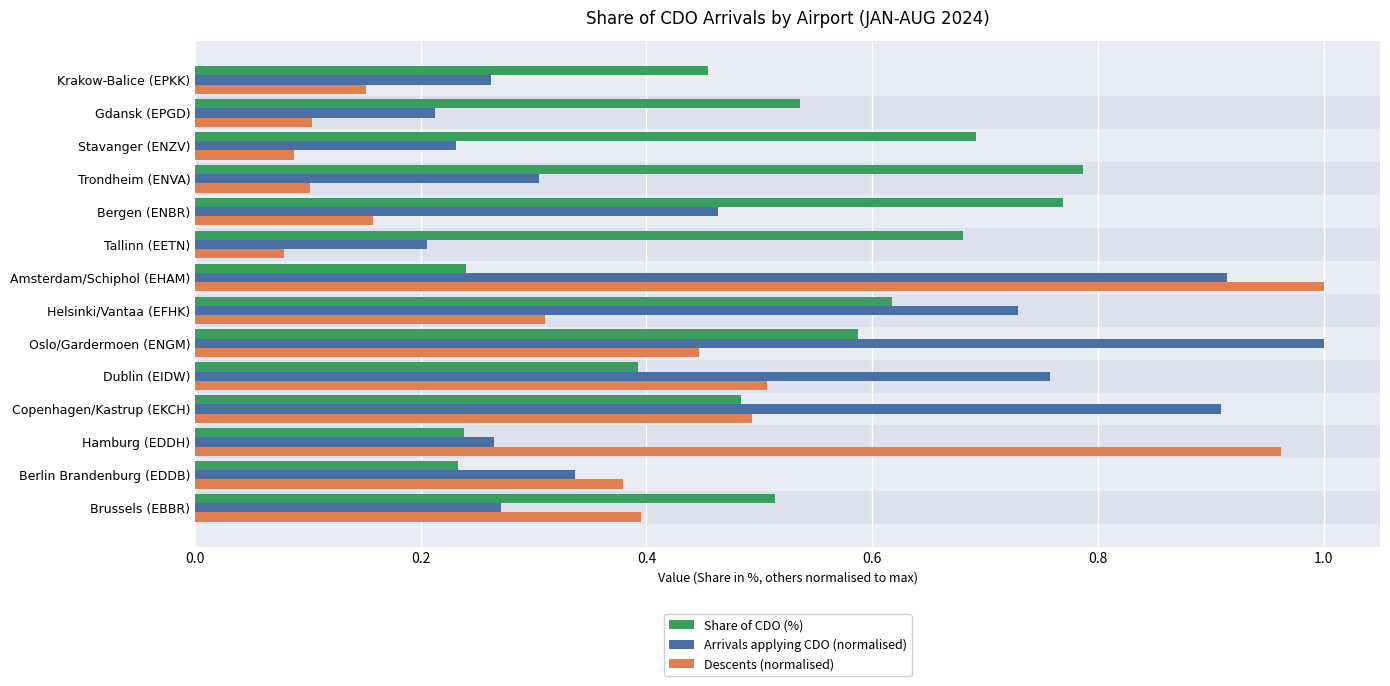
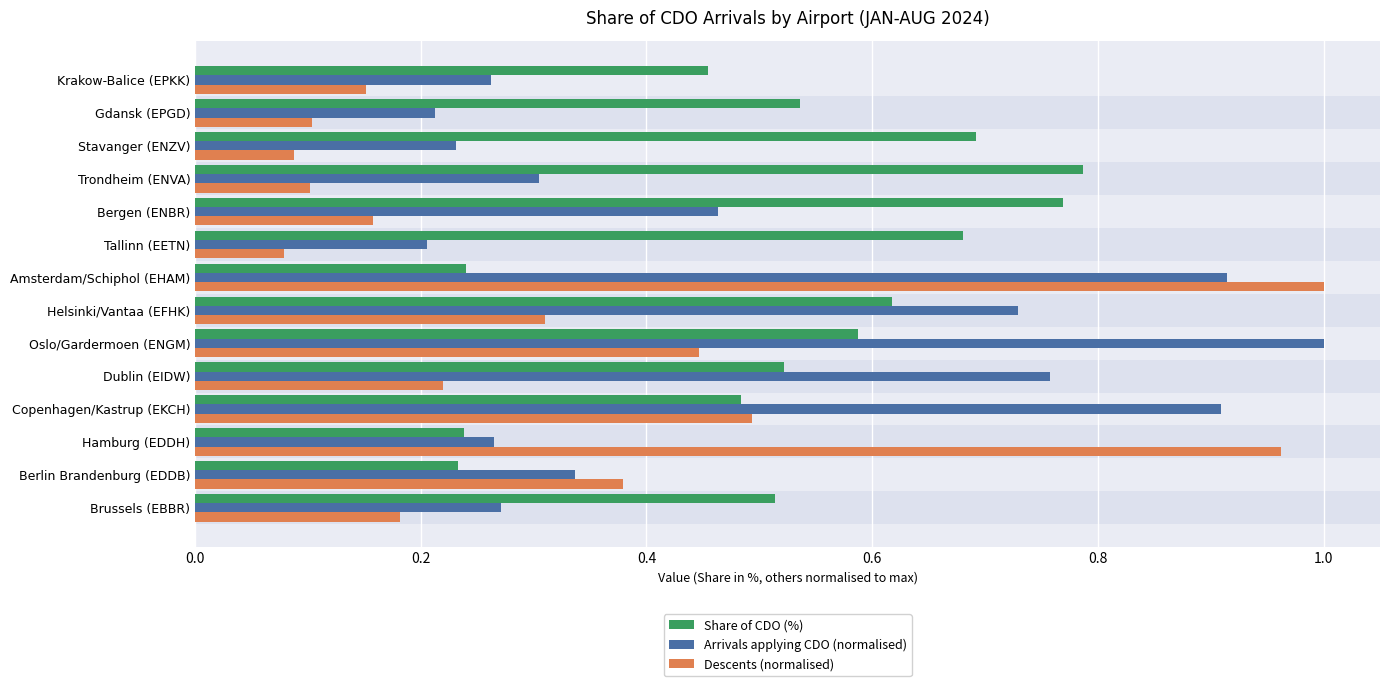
Share of CDO (%), Dublin (EIDW): 0.393 -> 0.522
Descents (normalised), Dublin (EIDW): 0.506 -> 0.219
Descents (normalised), Brussels (EBBR): 0.395 -> 0.182
